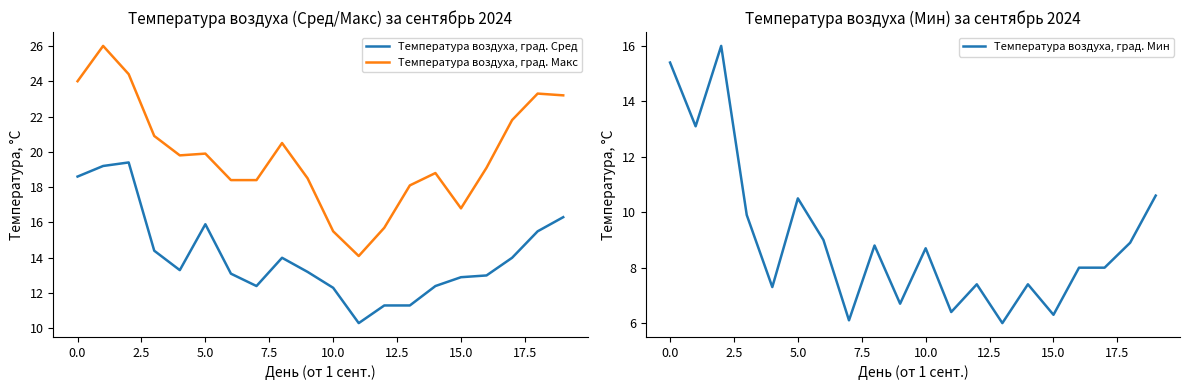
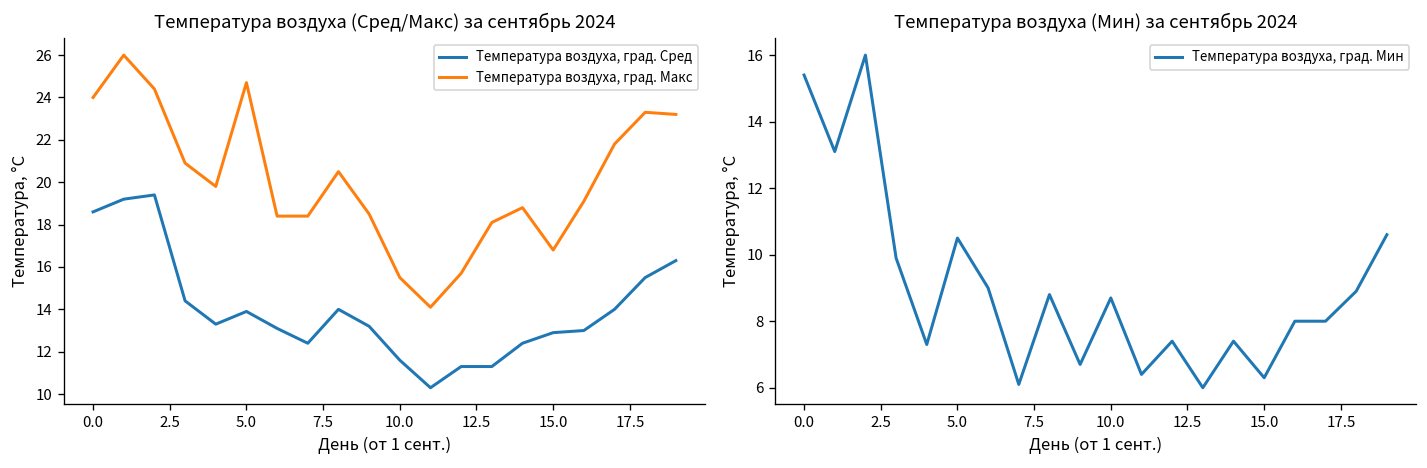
Температура воздуха (Сред/Макс) за сентябрь 2024, Температура воздуха, град. Сред, 5.0: 15.9 -> 13.9
Температура воздуха (Сред/Макс) за сентябрь 2024, Температура воздуха, град. Макс, 5.0: 19.9 -> 24.7
Температура воздуха (Сред/Макс) за сентябрь 2024, Температура воздуха, град. Сред, 10.0: 12.3 -> 11.6
